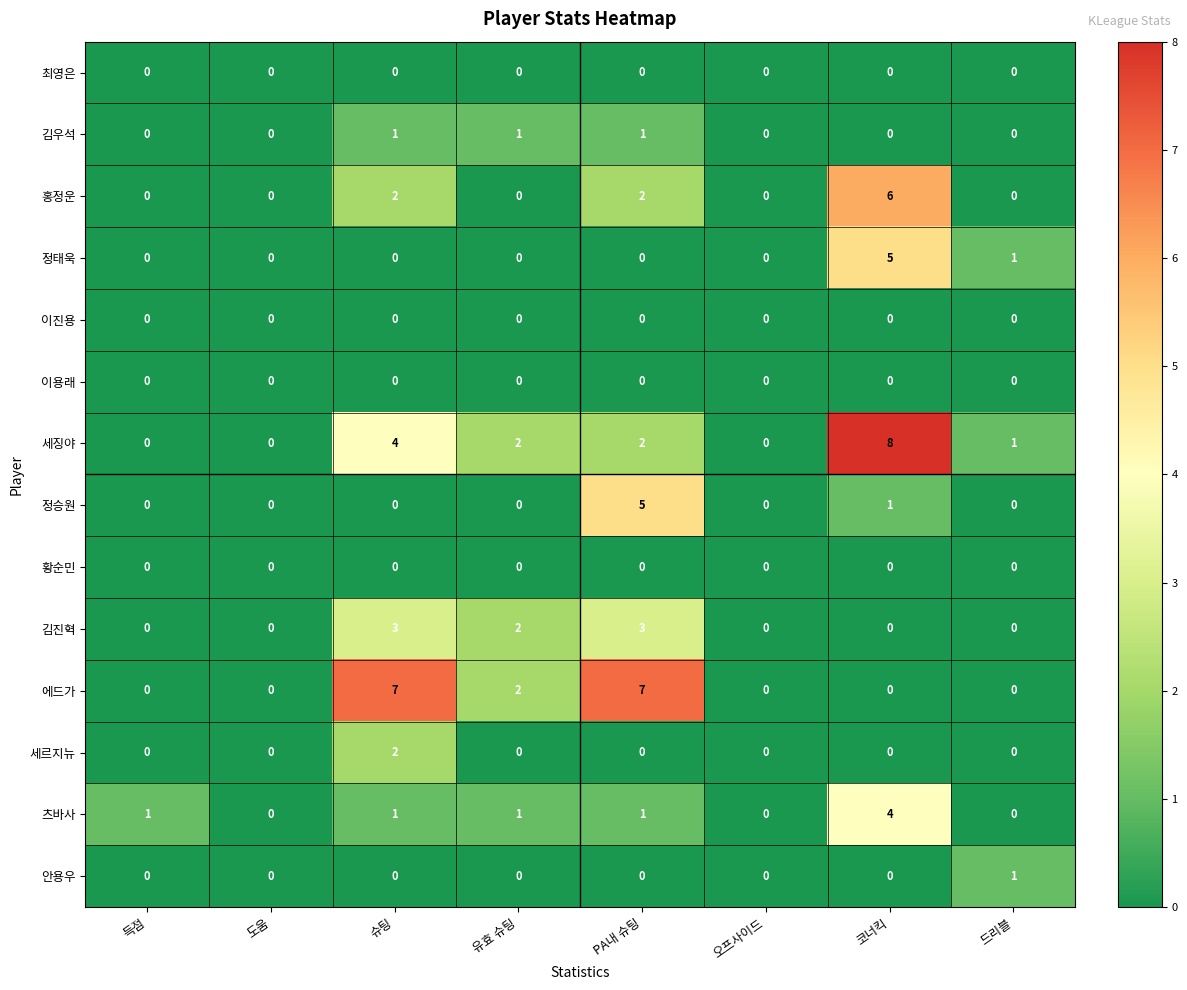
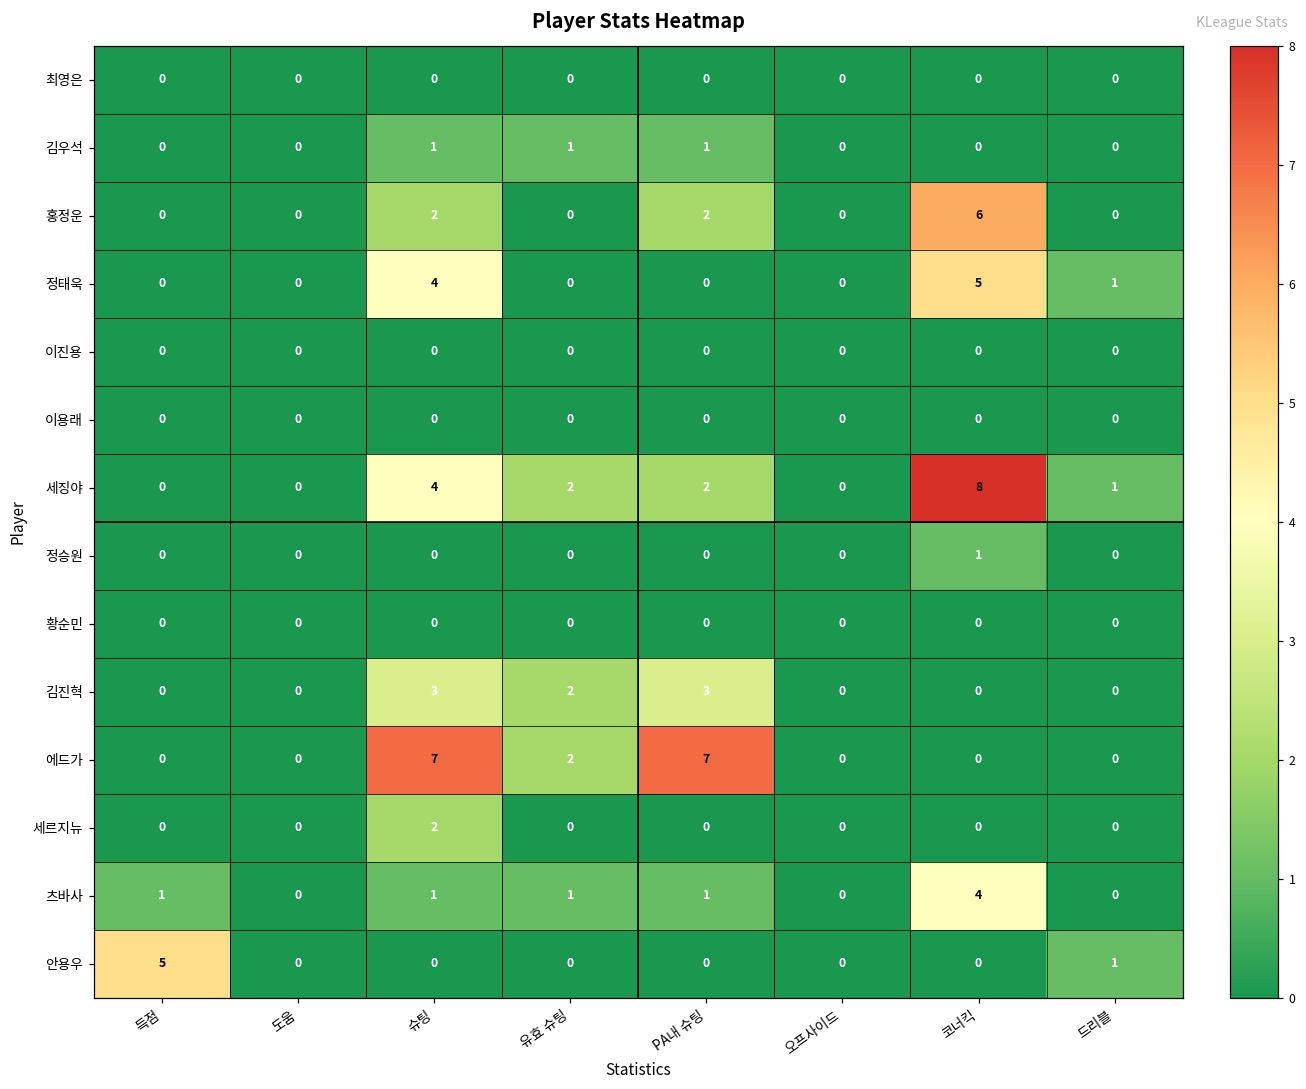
정태욱, 슈팅: 0 -> 4
정승원, PA내 슈팅: 5 -> 0
안용우, 득점: 0 -> 5
